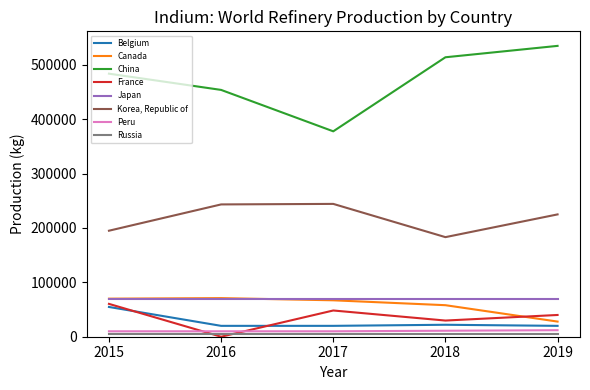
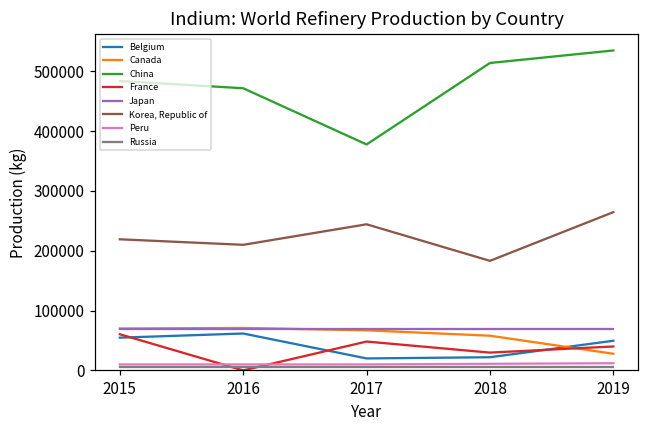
Korea, Republic of, 2015: 200000 -> 220000
Belgium, 2016: 20000 -> 60000
China, 2016: 450000 -> 470000
Korea, Republic of, 2016: 240000 -> 210000
Belgium, 2019: 20000 -> 50000
Korea, Republic of, 2019: 230000 -> 260000
